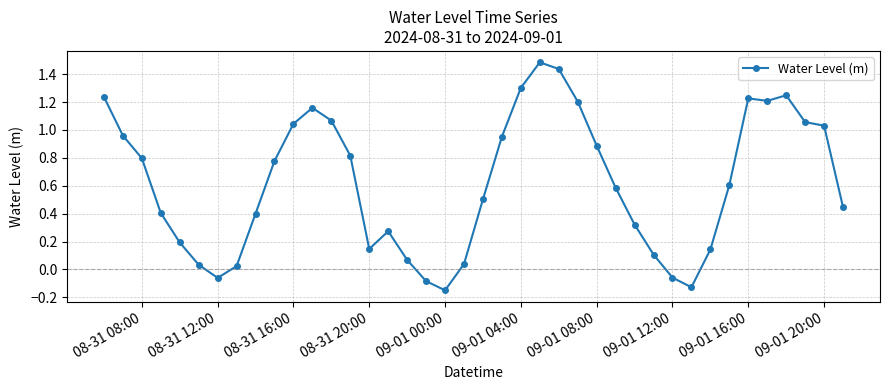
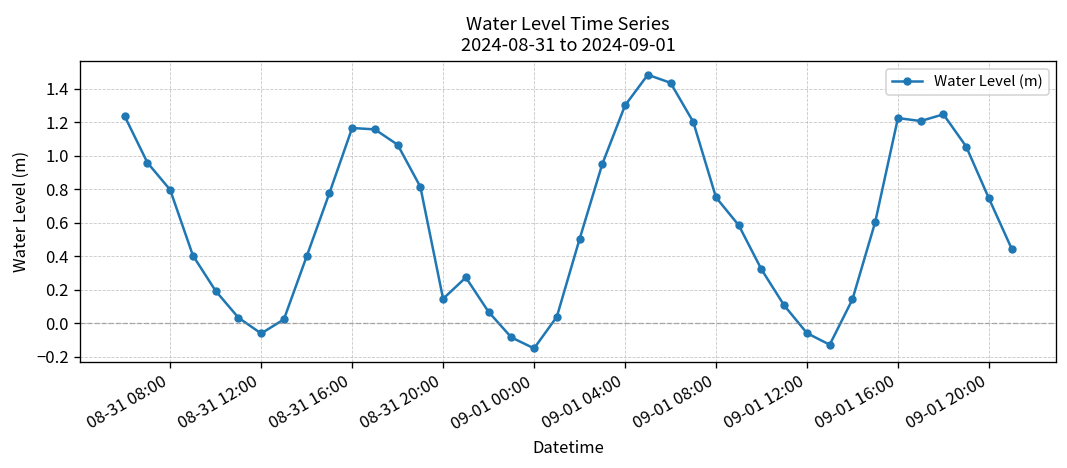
08-31 16:00: 1.04 -> 1.17
09-01 08:00: 0.89 -> 0.75
09-01 20:00: 1.03 -> 0.75
